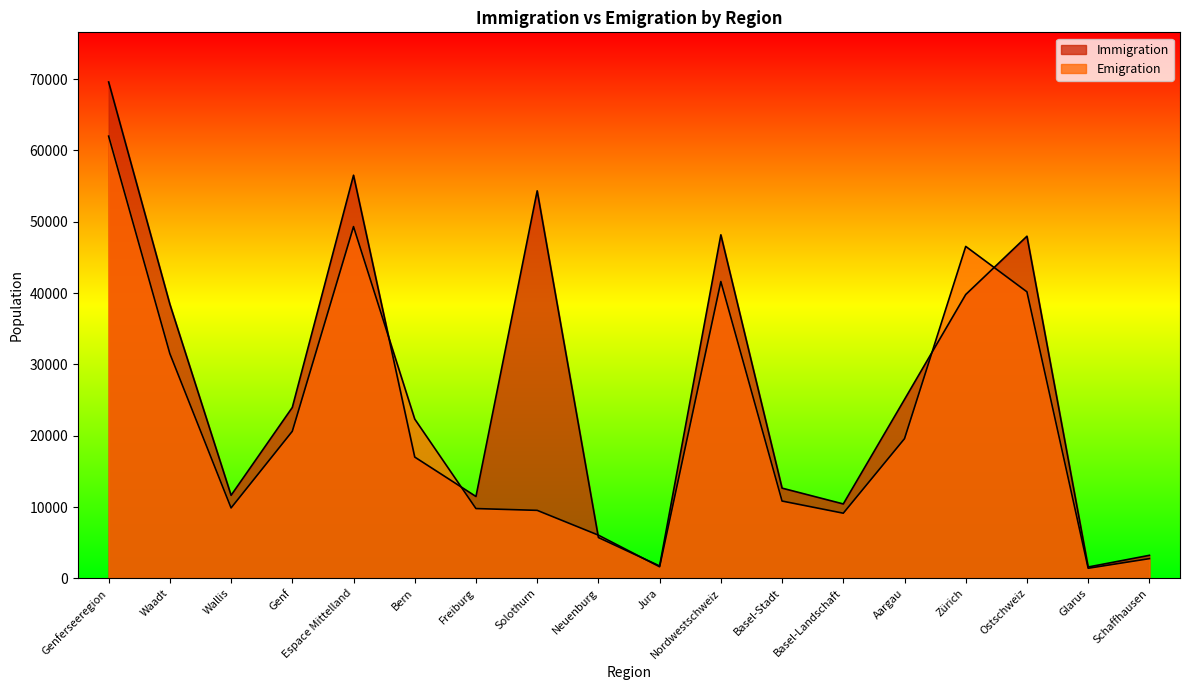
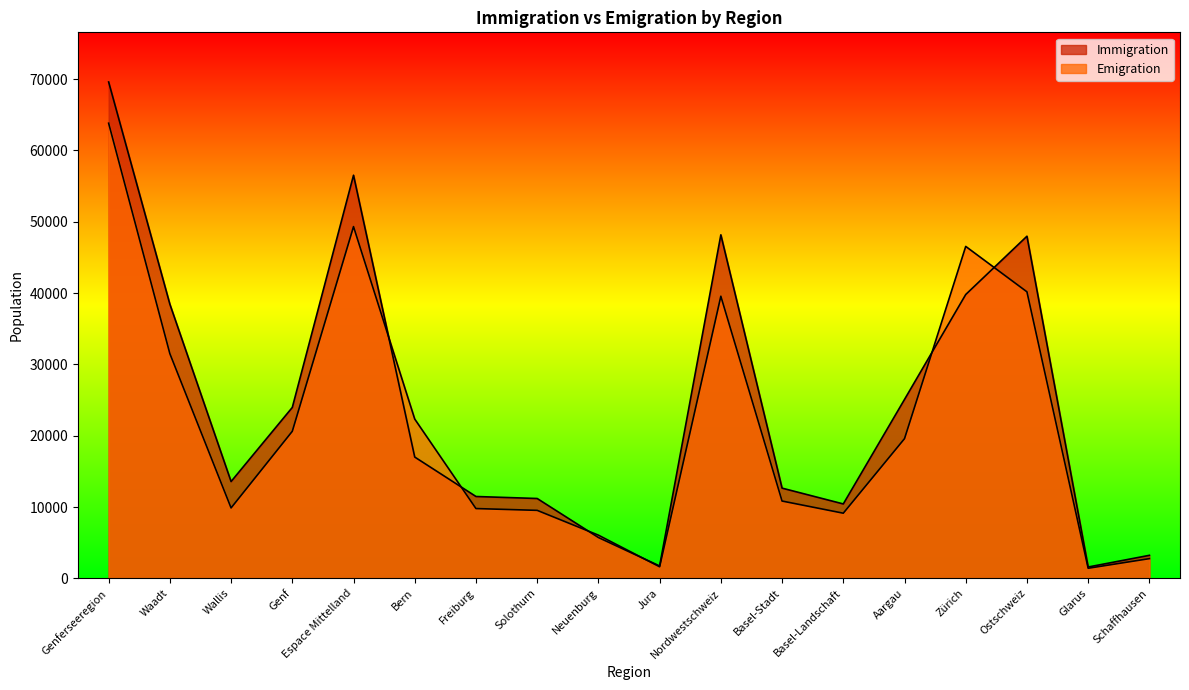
Emigration, Genferseeregion: 62000 -> 64000
Immigration, Wallis: 12000 -> 14000
Immigration, Solothurn: 54000 -> 11000
Emigration, Nordwestschweiz: 42000 -> 40000
